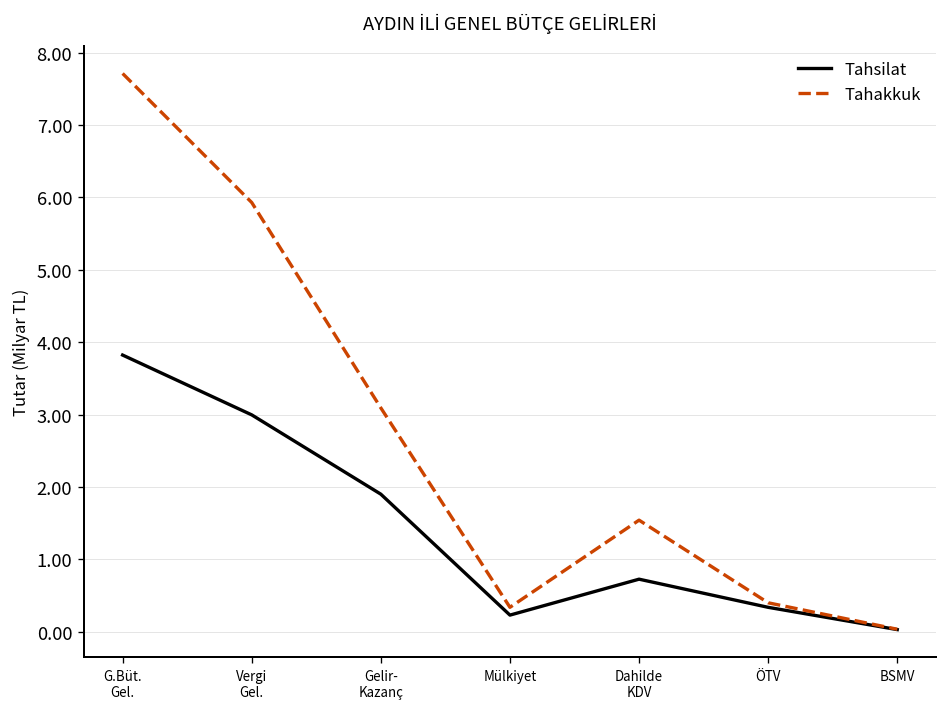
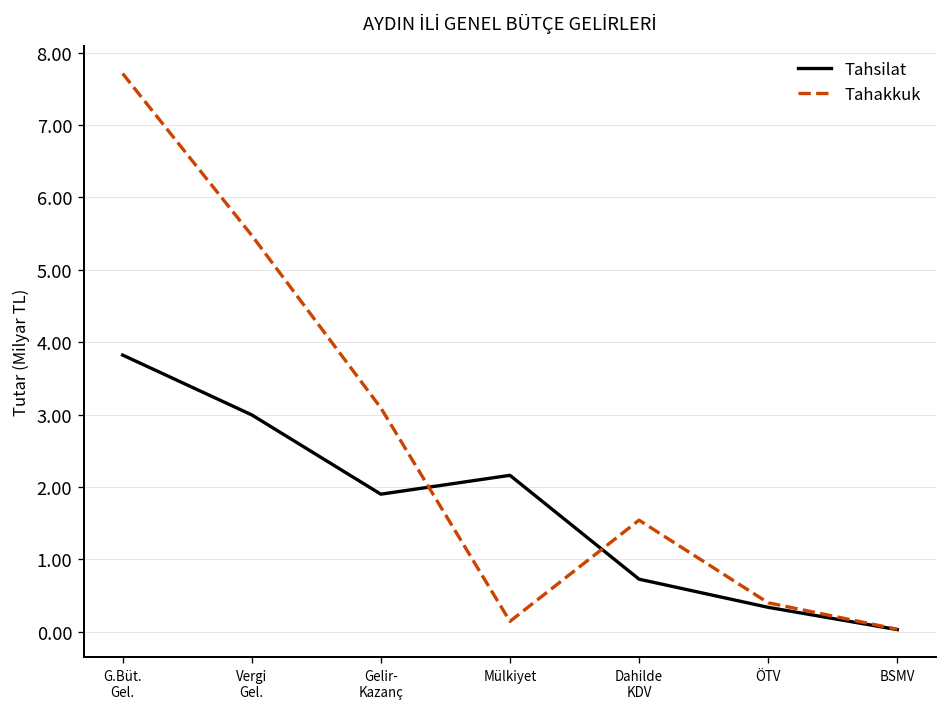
Tahakkuk, Vergi Gel.: 5.9 -> 5.5
Tahsilat, Mülkiyet: 0.2 -> 2.2
Tahakkuk, Mülkiyet: 0.3 -> 0.1
